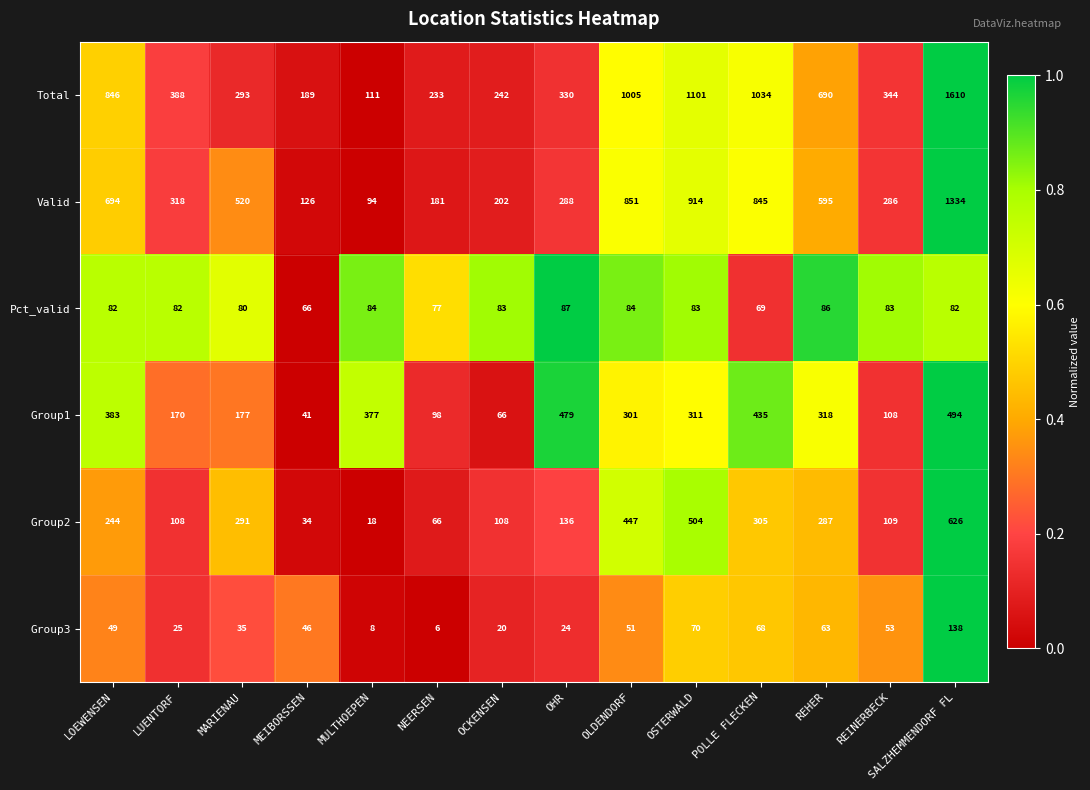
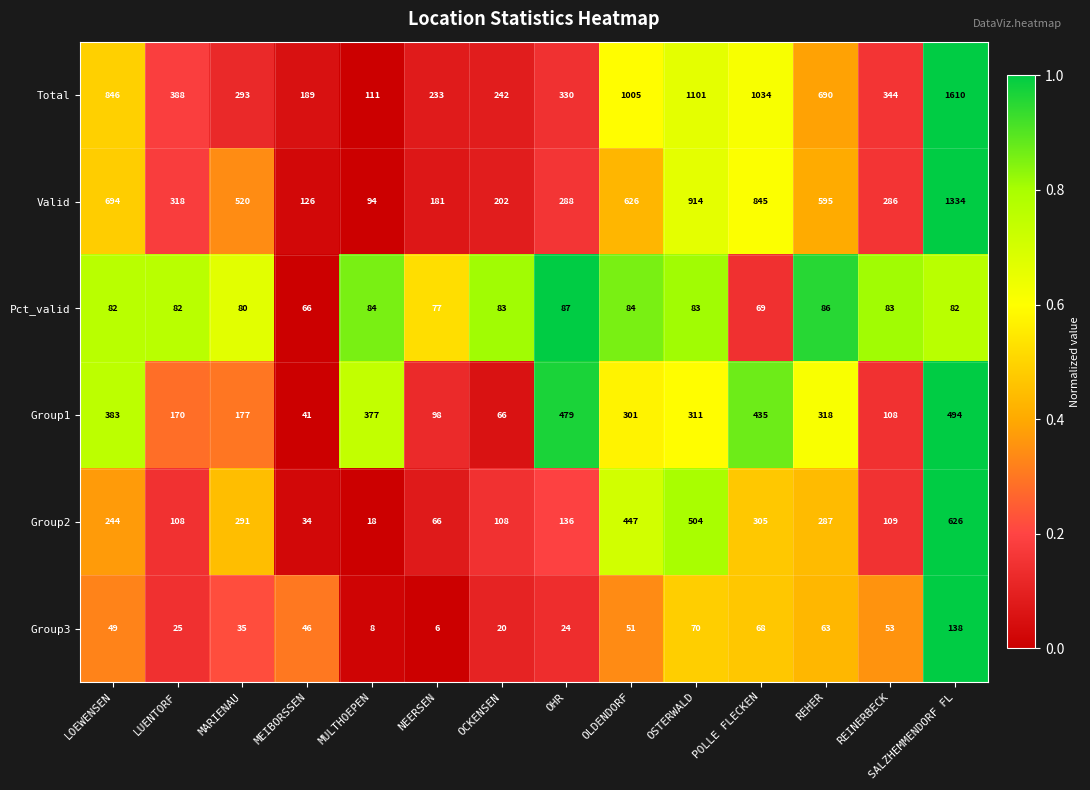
Valid, OLDENDORF: 851 -> 626
